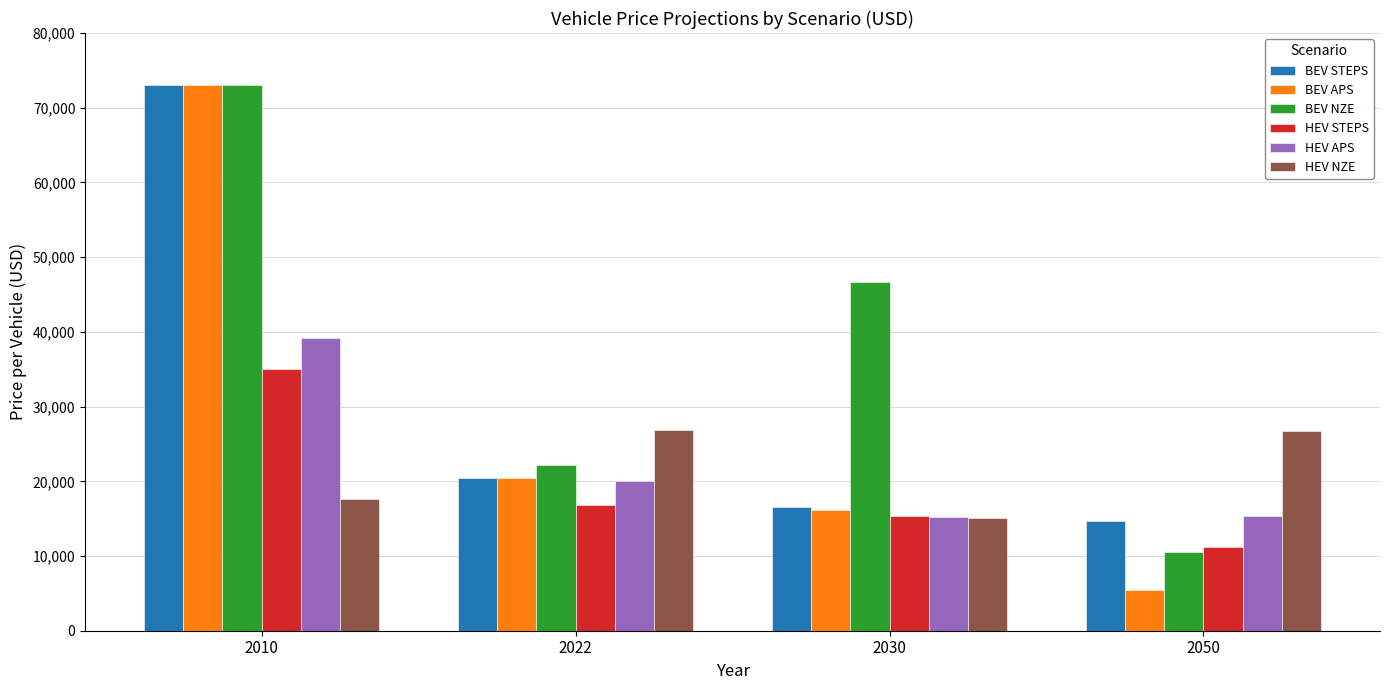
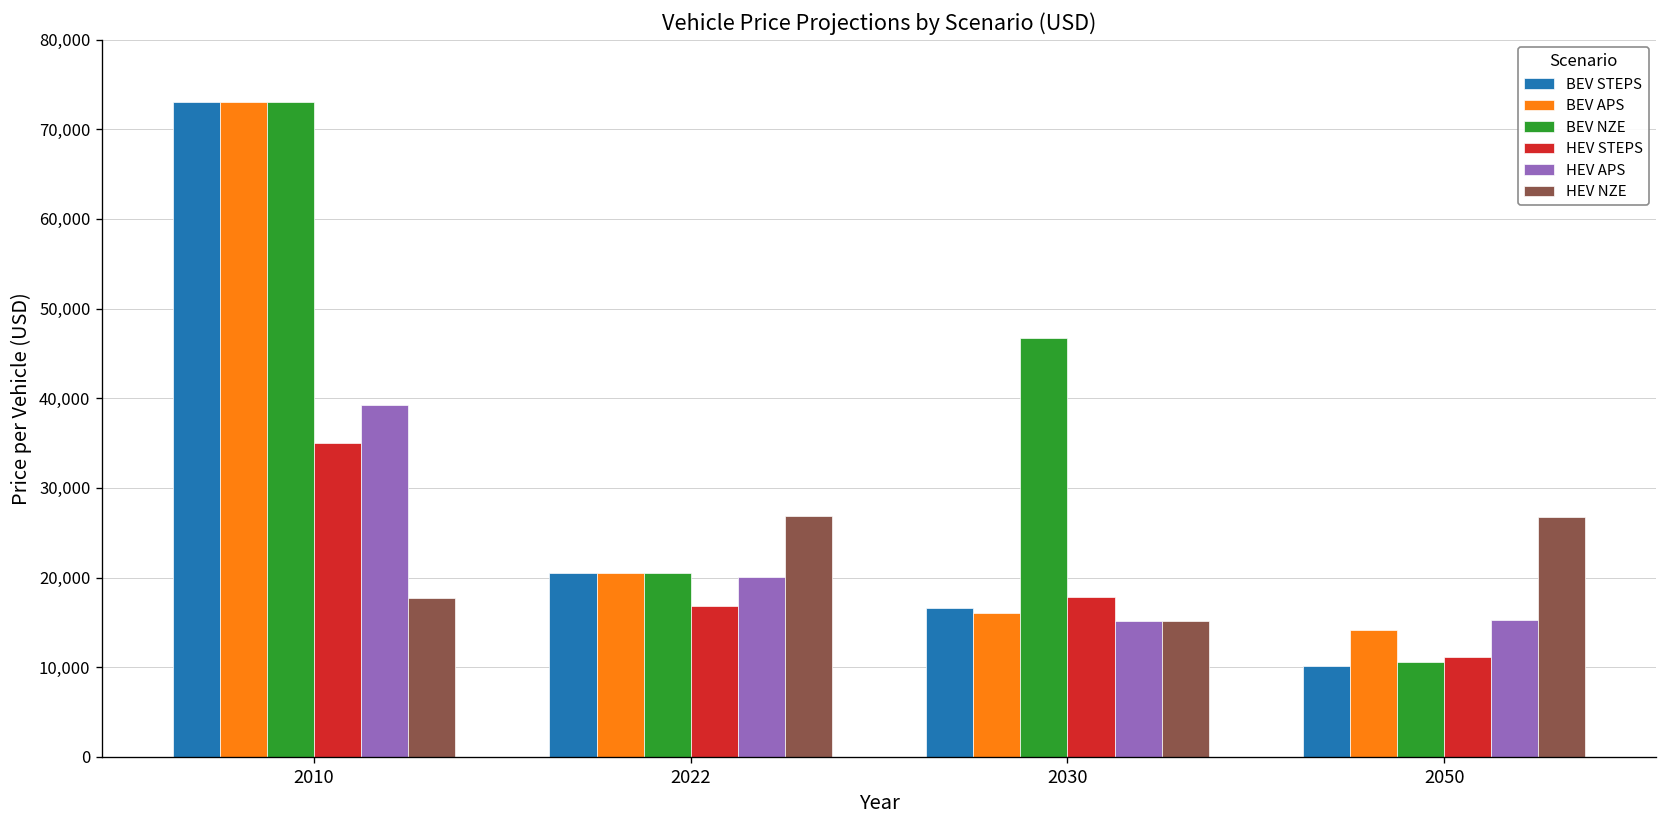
BEV NZE, 2022: 22,000 -> 21,000
HEV STEPS, 2030: 15,000 -> 18,000
BEV STEPS, 2050: 15,000 -> 10,000
BEV APS, 2050: 6,000 -> 14,000
